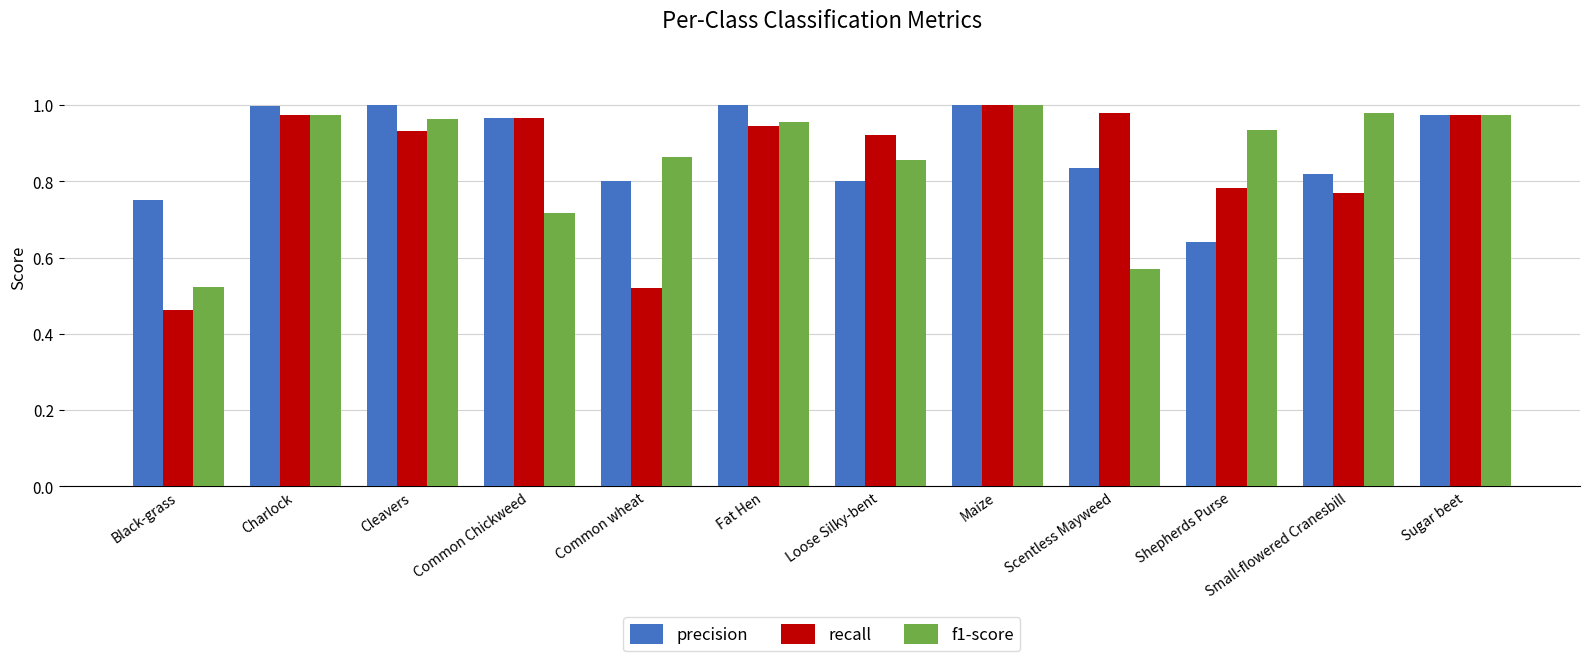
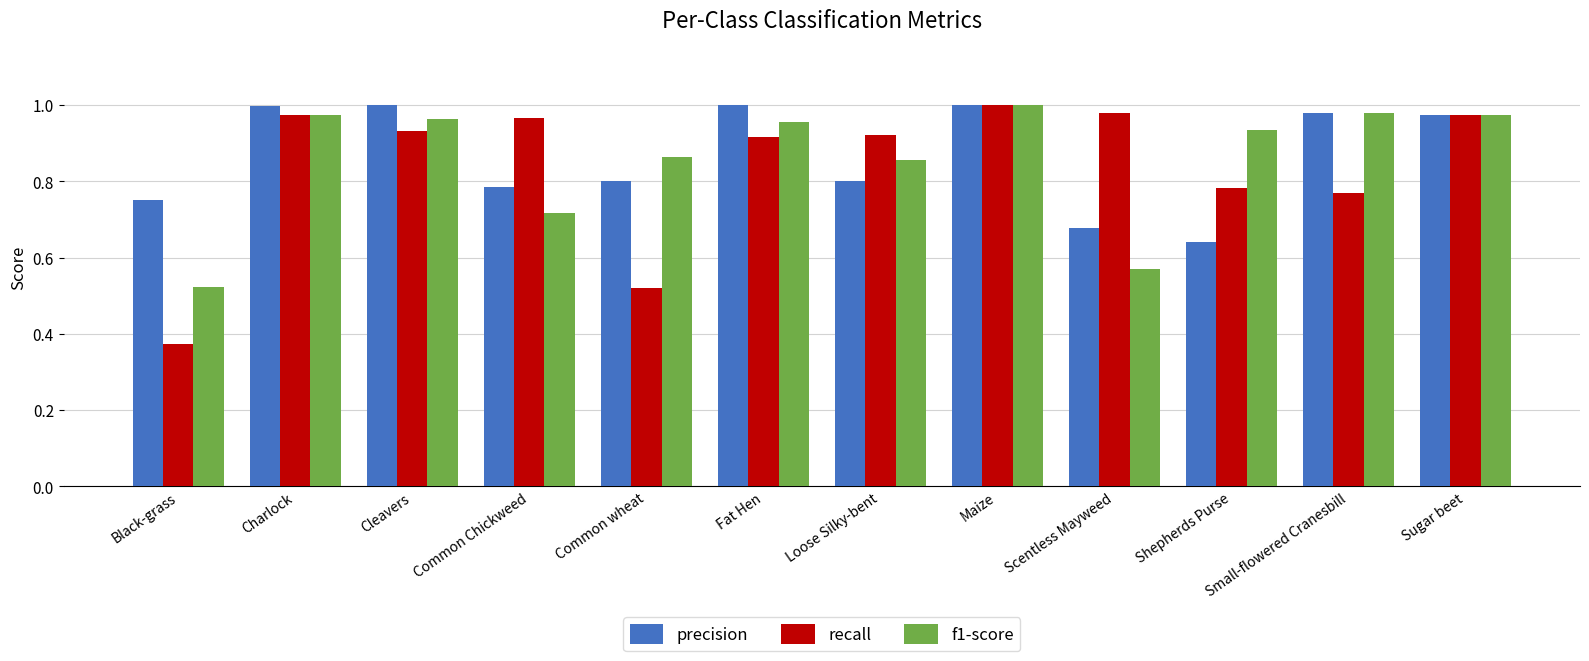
recall, Black-grass: 0.46 -> 0.37
precision, Common Chickweed: 0.97 -> 0.79
recall, Fat Hen: 0.94 -> 0.92
precision, Scentless Mayweed: 0.84 -> 0.68
precision, Small-flowered Cranesbill: 0.82 -> 0.98
